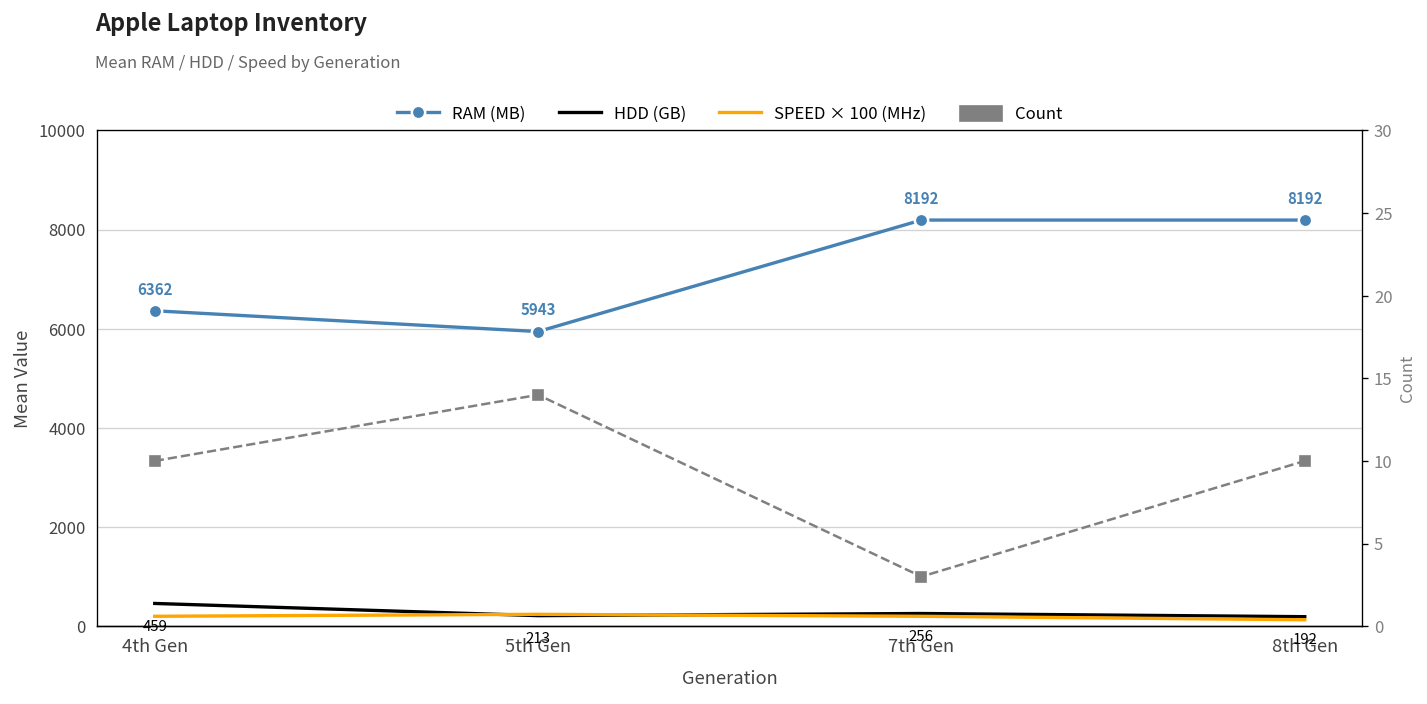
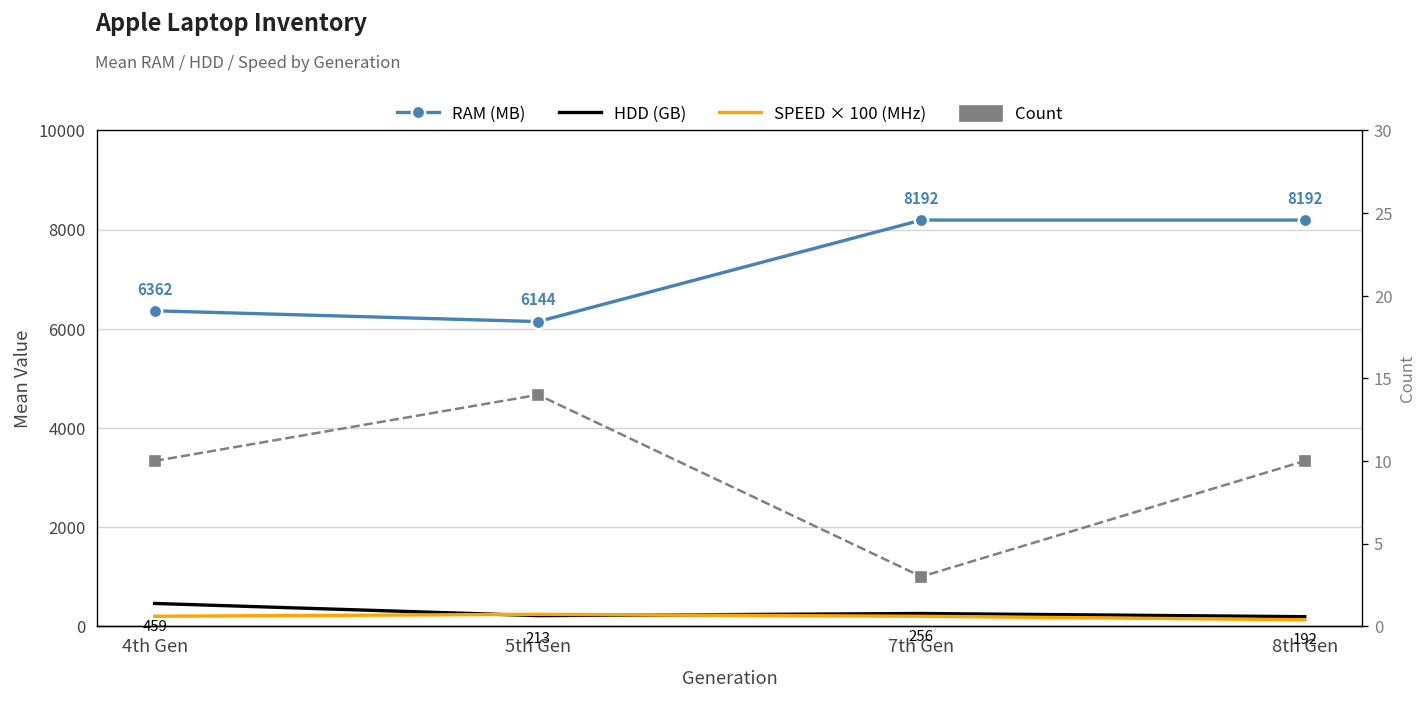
RAM (MB), 5th Gen: 5943 -> 6144
